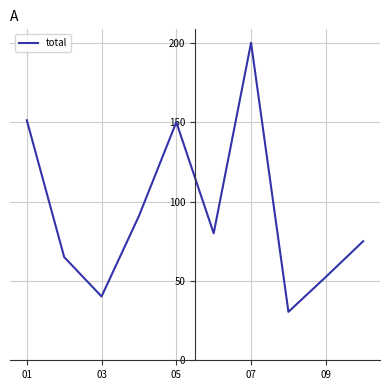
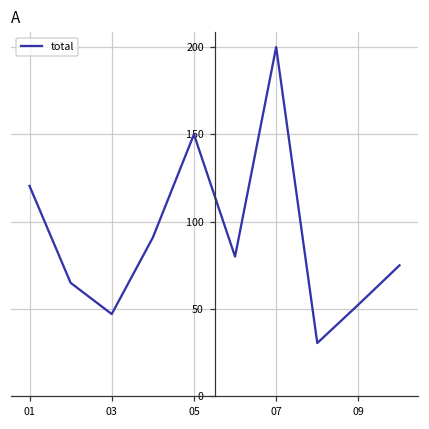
01: 151 -> 121
03: 40 -> 47
